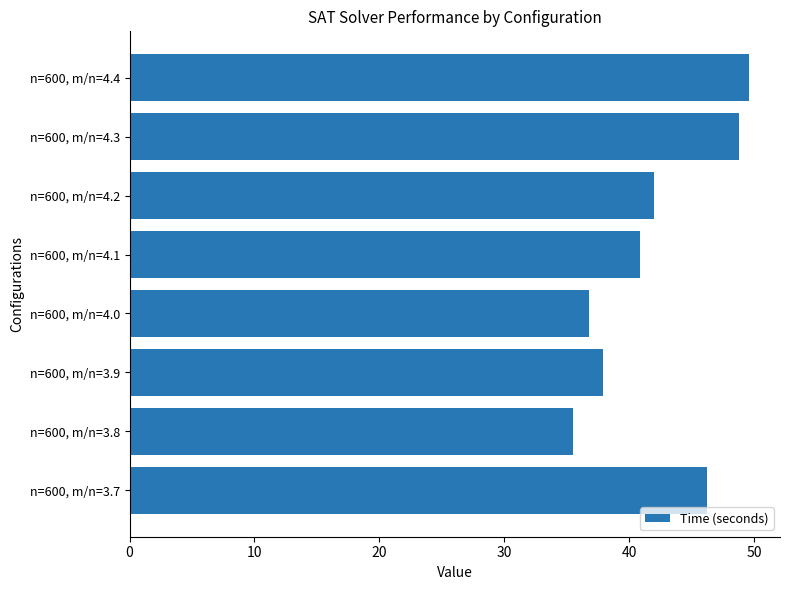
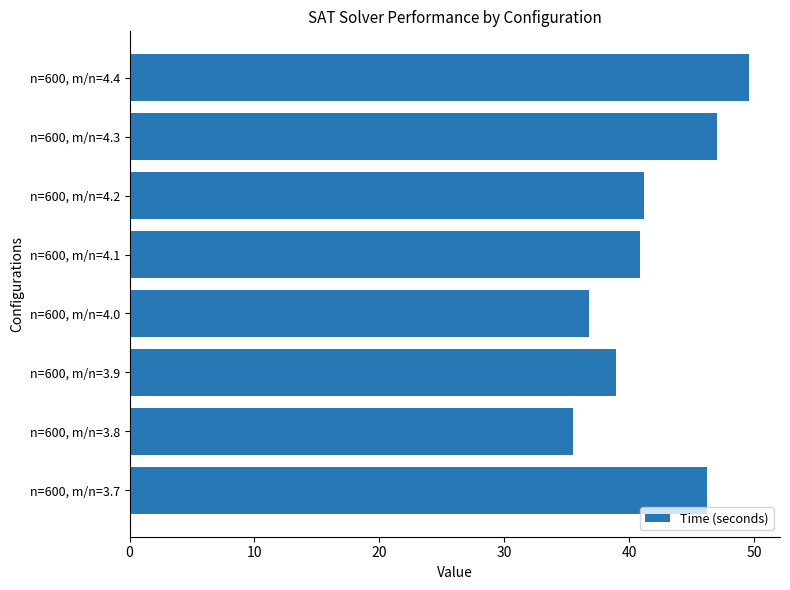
n=600, m/n=4.3: 48.8 -> 47.1
n=600, m/n=4.2: 42.0 -> 41.2
n=600, m/n=3.9: 37.9 -> 38.9
